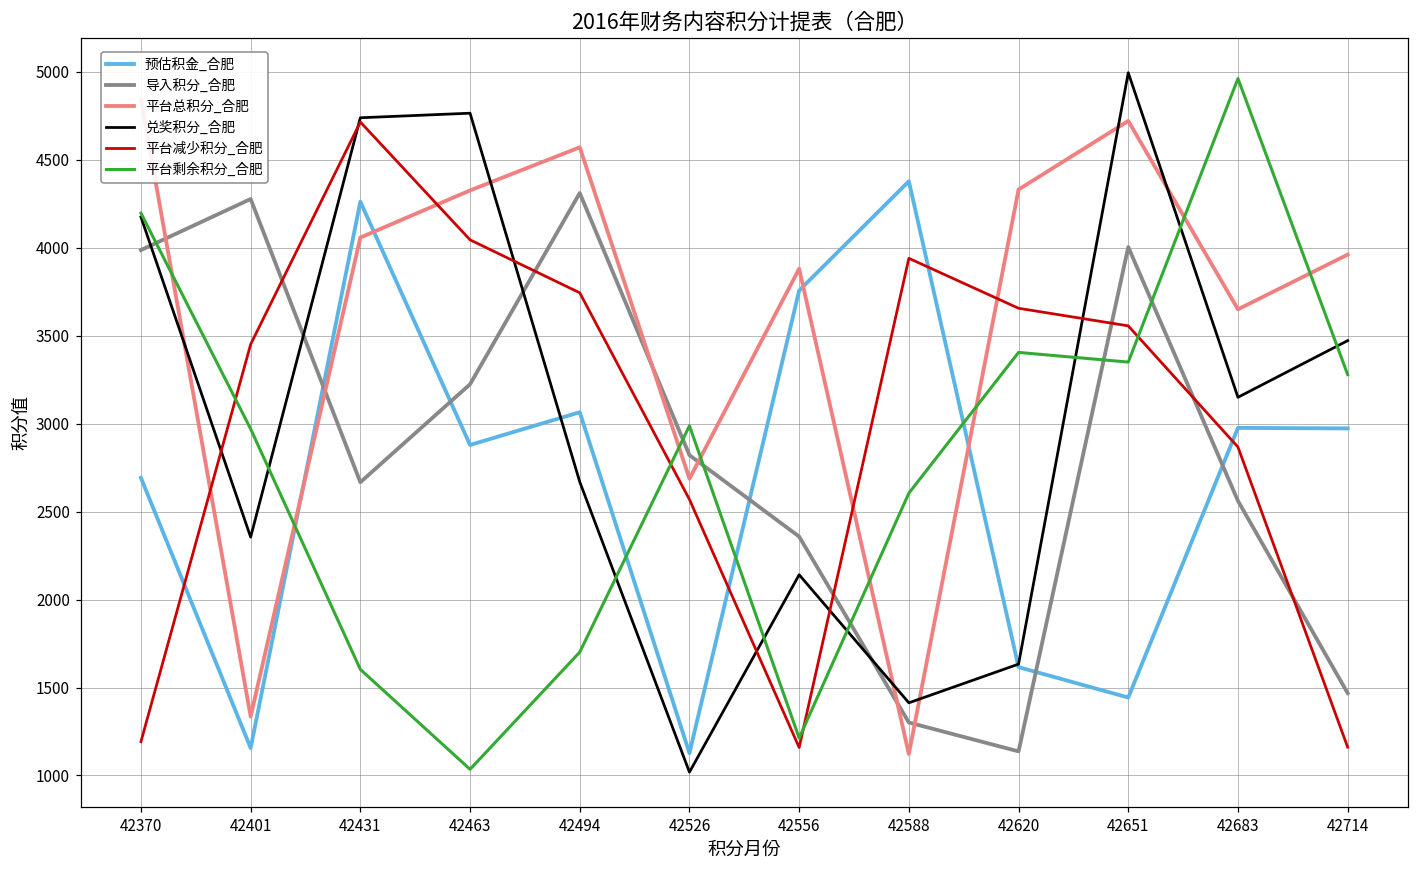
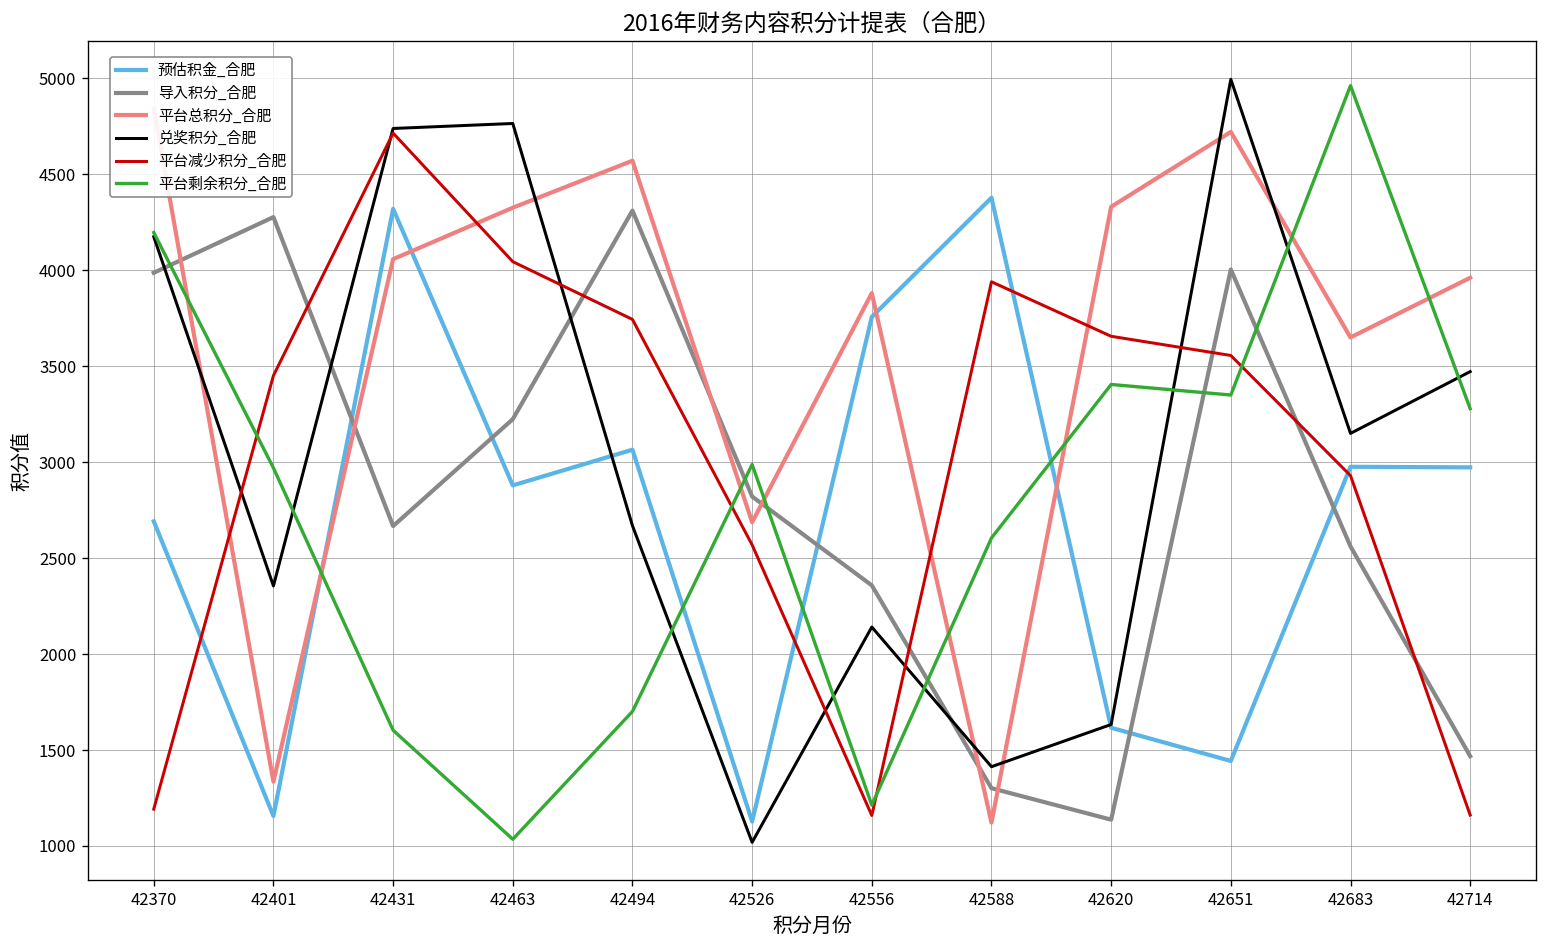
预估积金_合肥, 42431: 4260 -> 4320
平台减少积分_合肥, 42683: 2870 -> 2930
